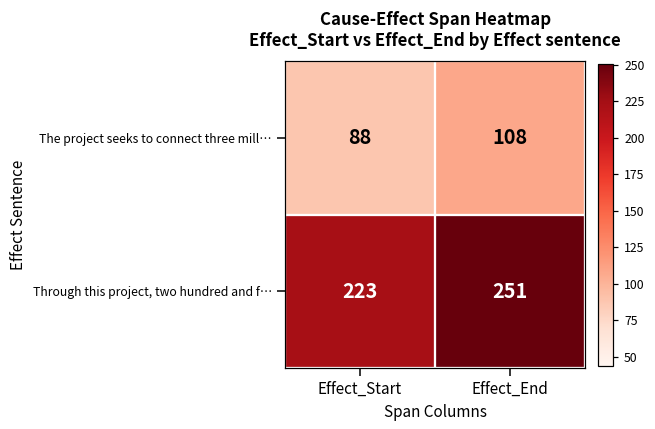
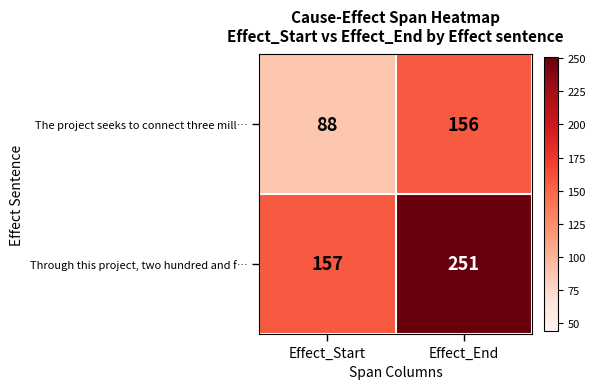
The project seeks to connect three mill…, Effect_End: 108 -> 156
Through this project, two hundred and f…, Effect_Start: 223 -> 157
